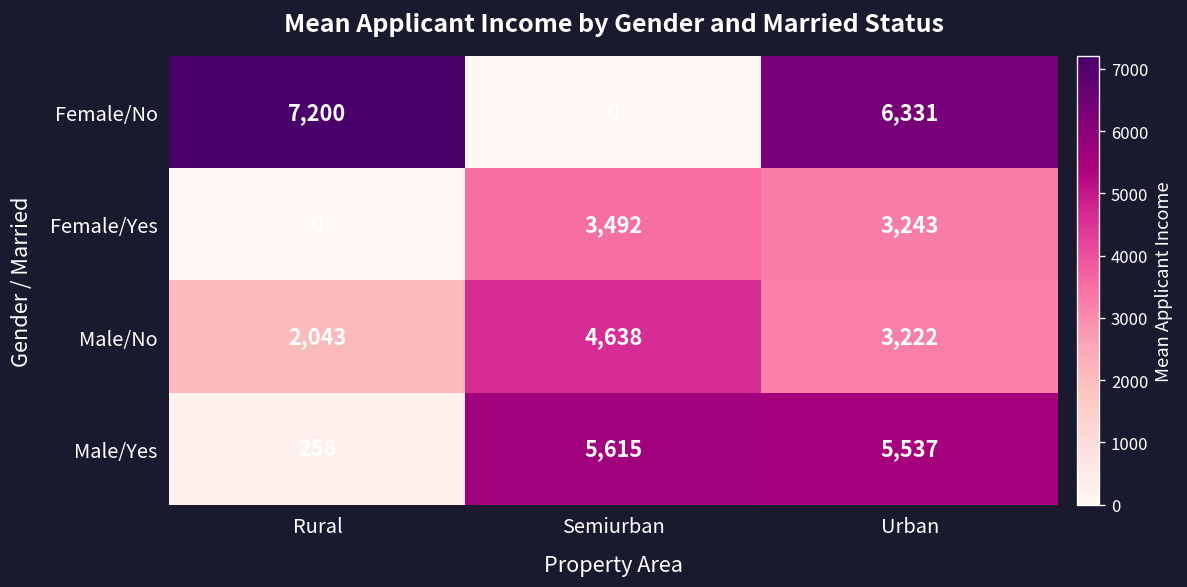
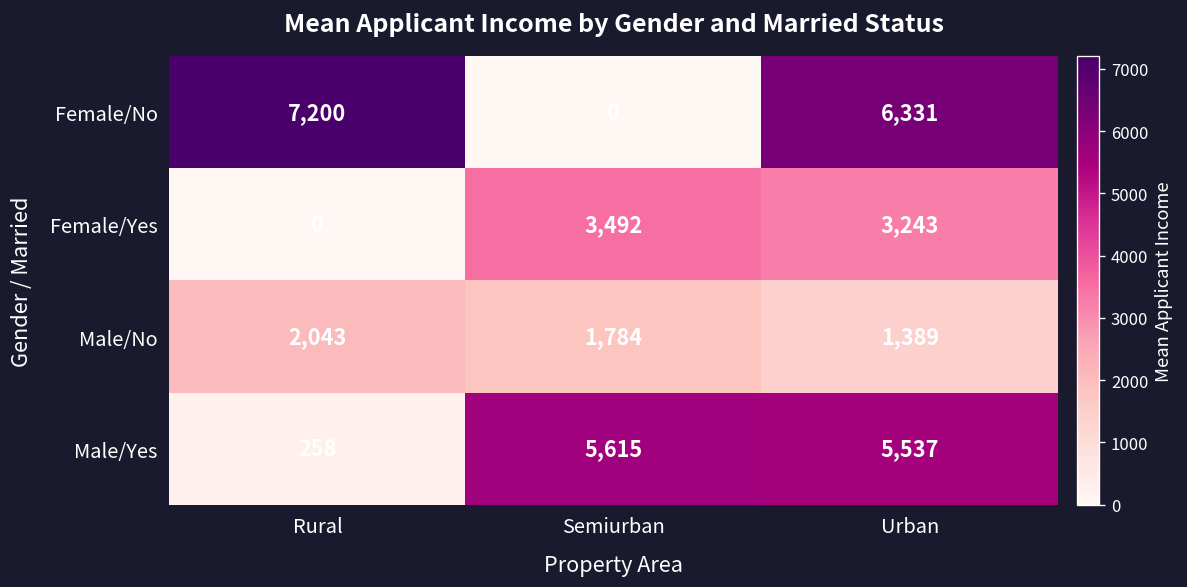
Male/No, Semiurban: 4,638 -> 1,784
Male/No, Urban: 3,222 -> 1,389
